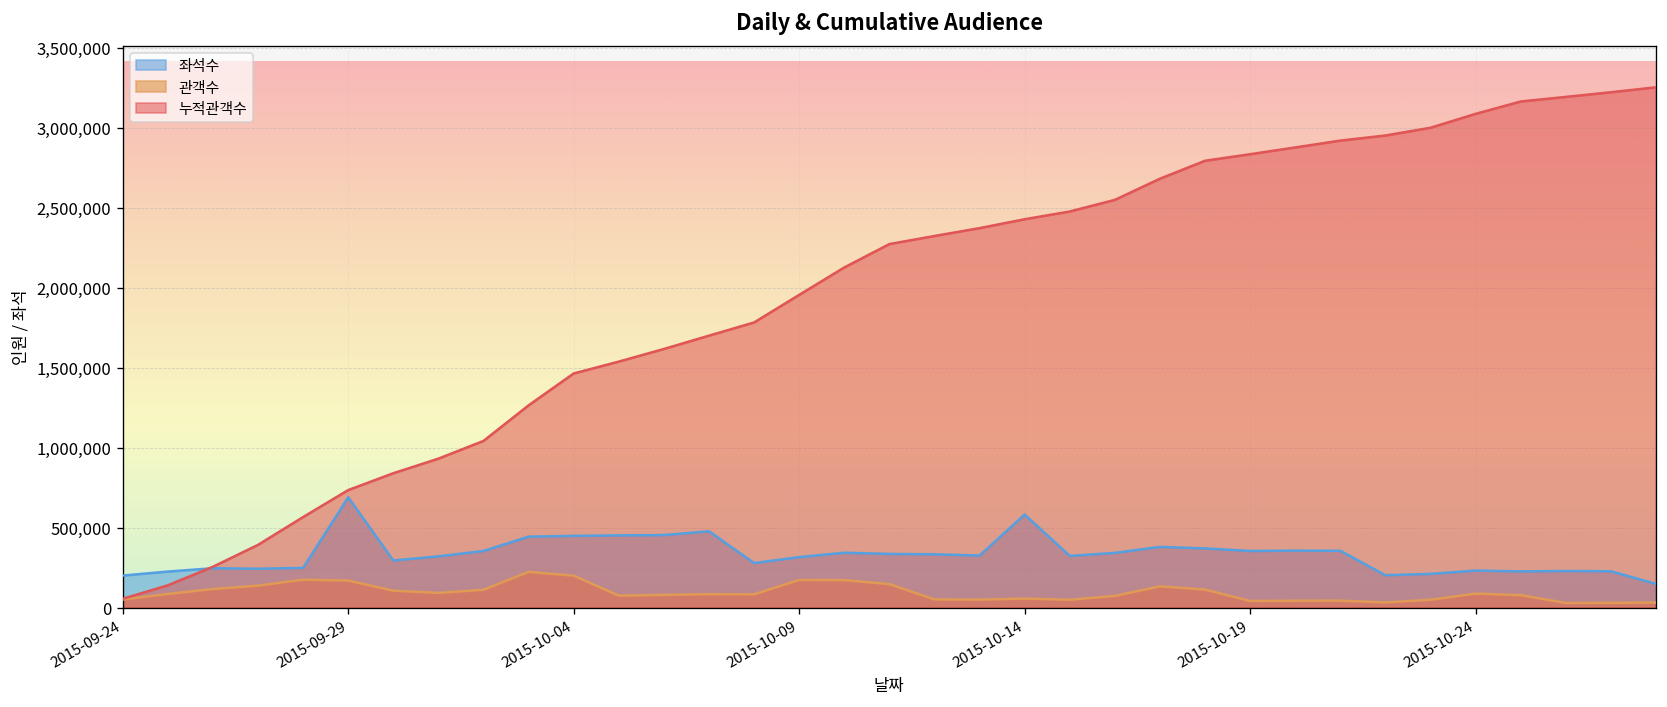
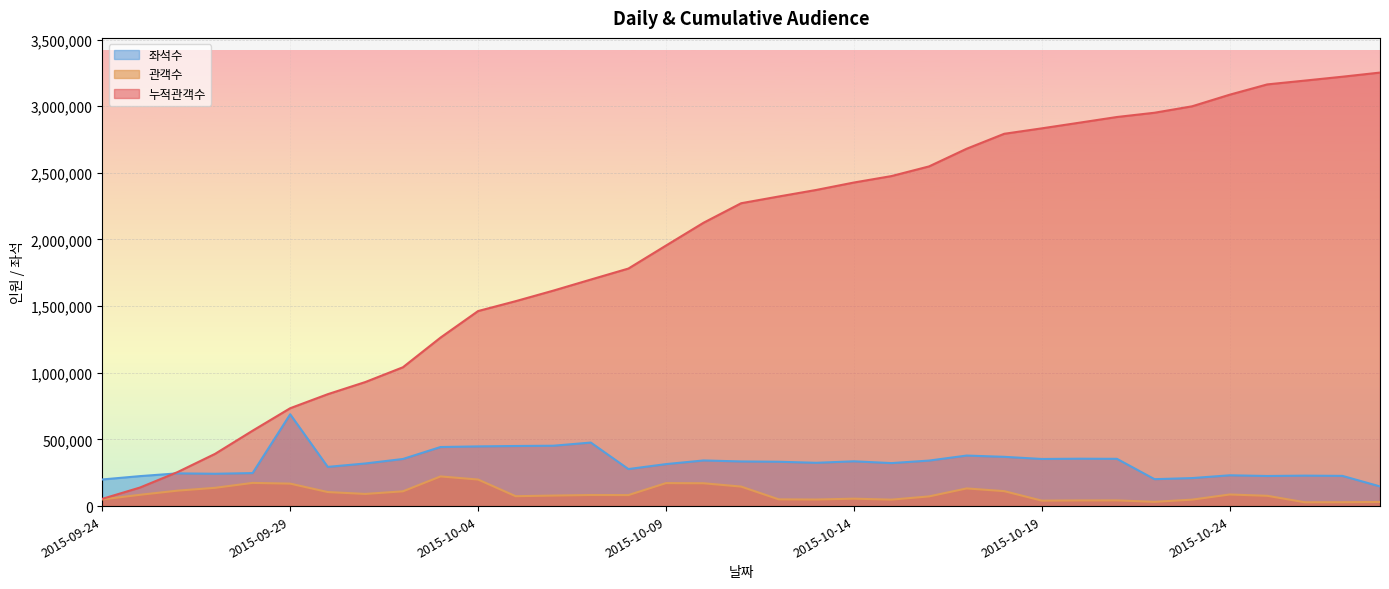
좌석수, 2015-10-14: 580,000 -> 340,000
